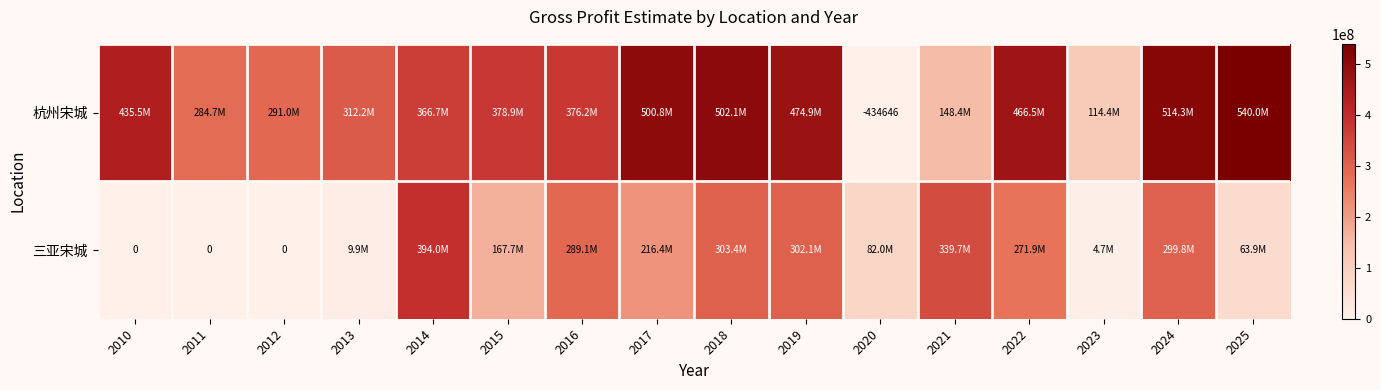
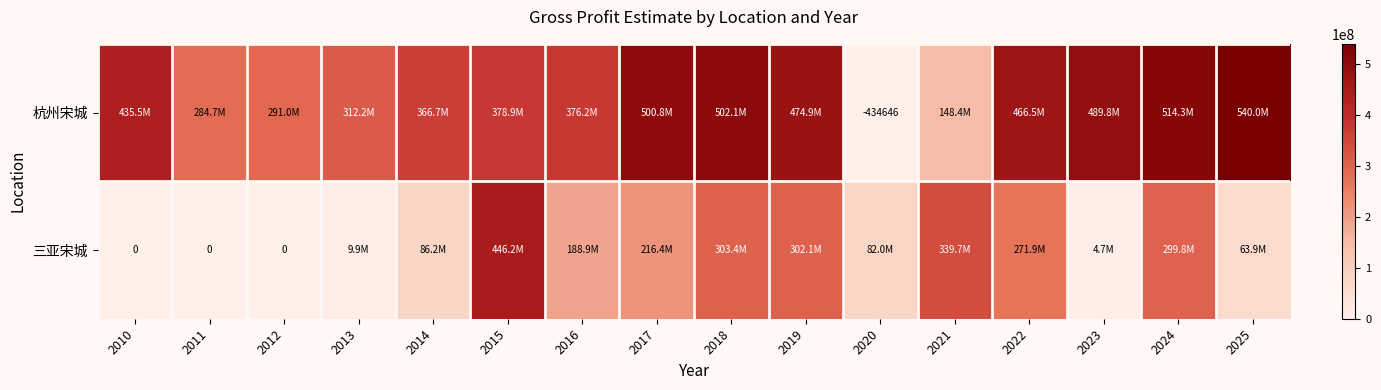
杭州宋城, 2023: 114.4M -> 489.8M
三亚宋城, 2014: 394.0M -> 86.2M
三亚宋城, 2015: 167.7M -> 446.2M
三亚宋城, 2016: 289.1M -> 188.9M
